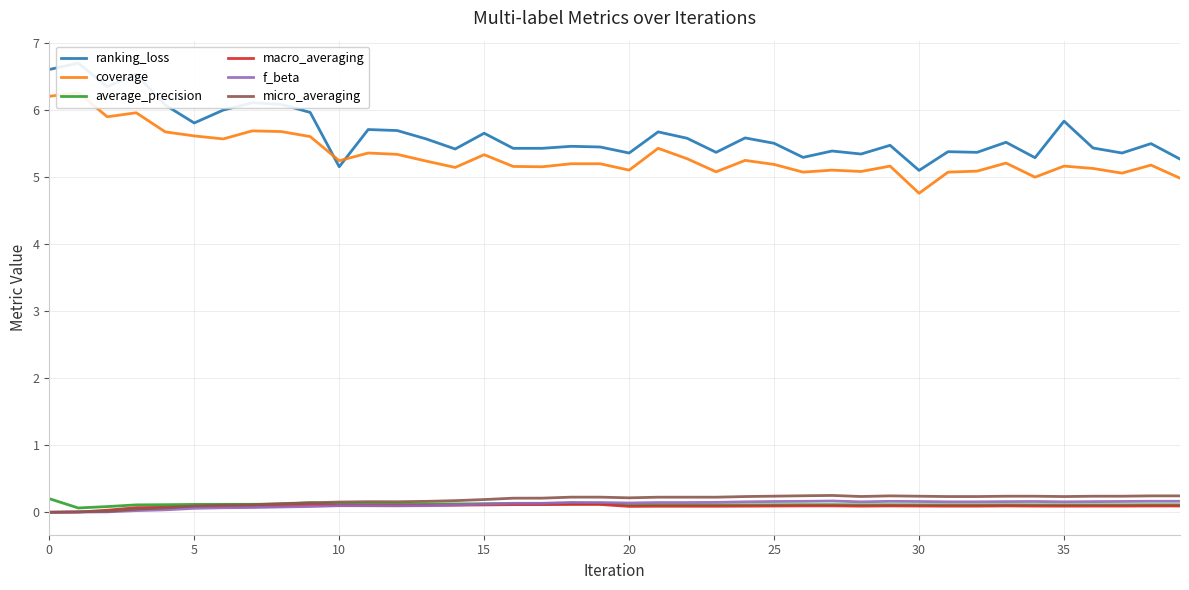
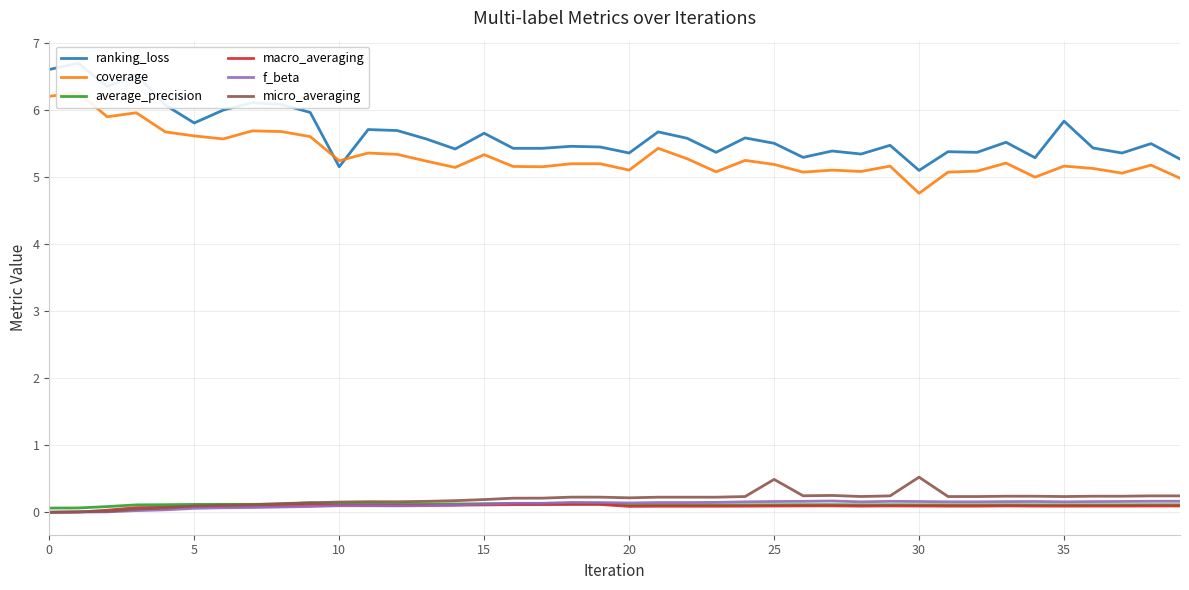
average_precision, 0: 0.2 -> 0.1
micro_averaging, 25: 0.2 -> 0.5
micro_averaging, 30: 0.2 -> 0.5
